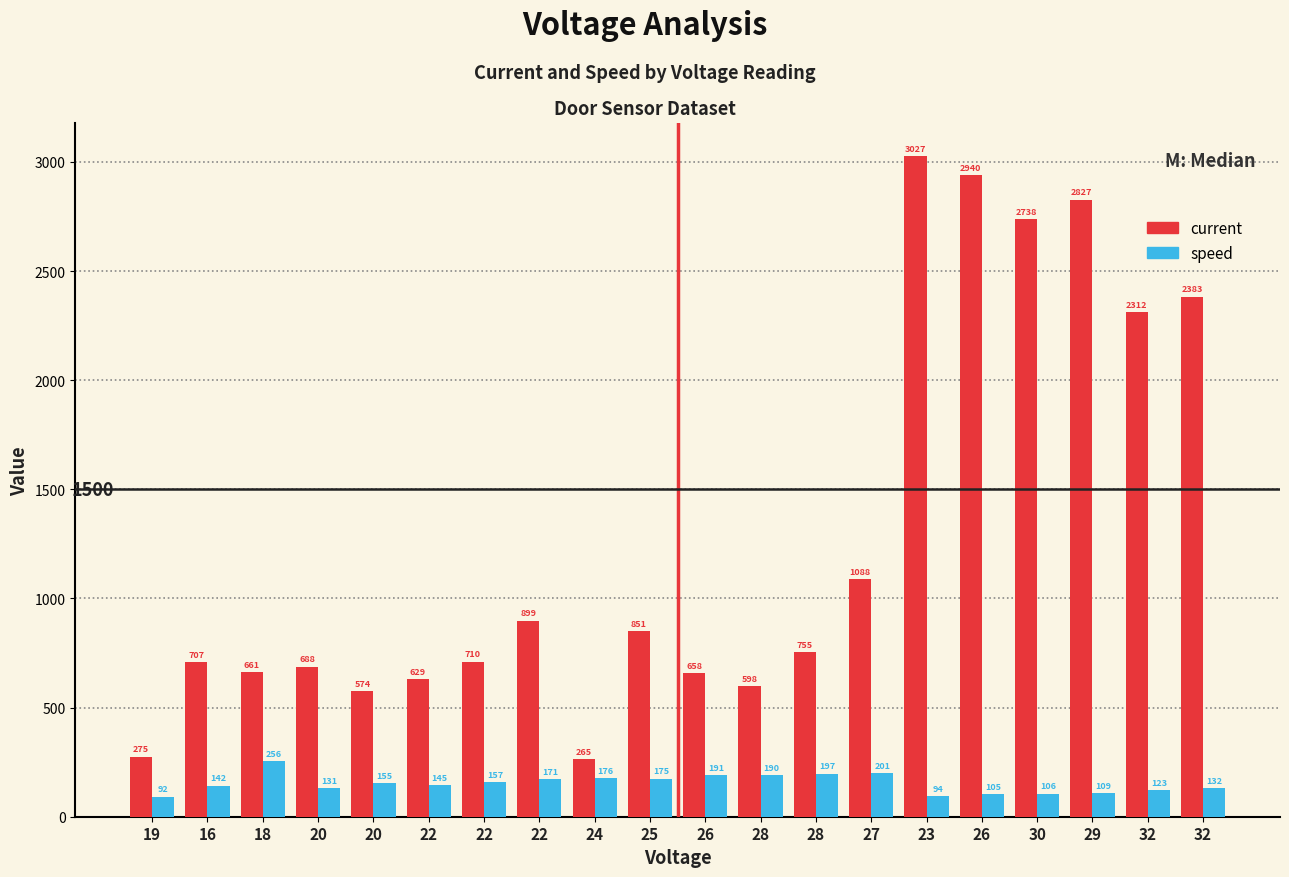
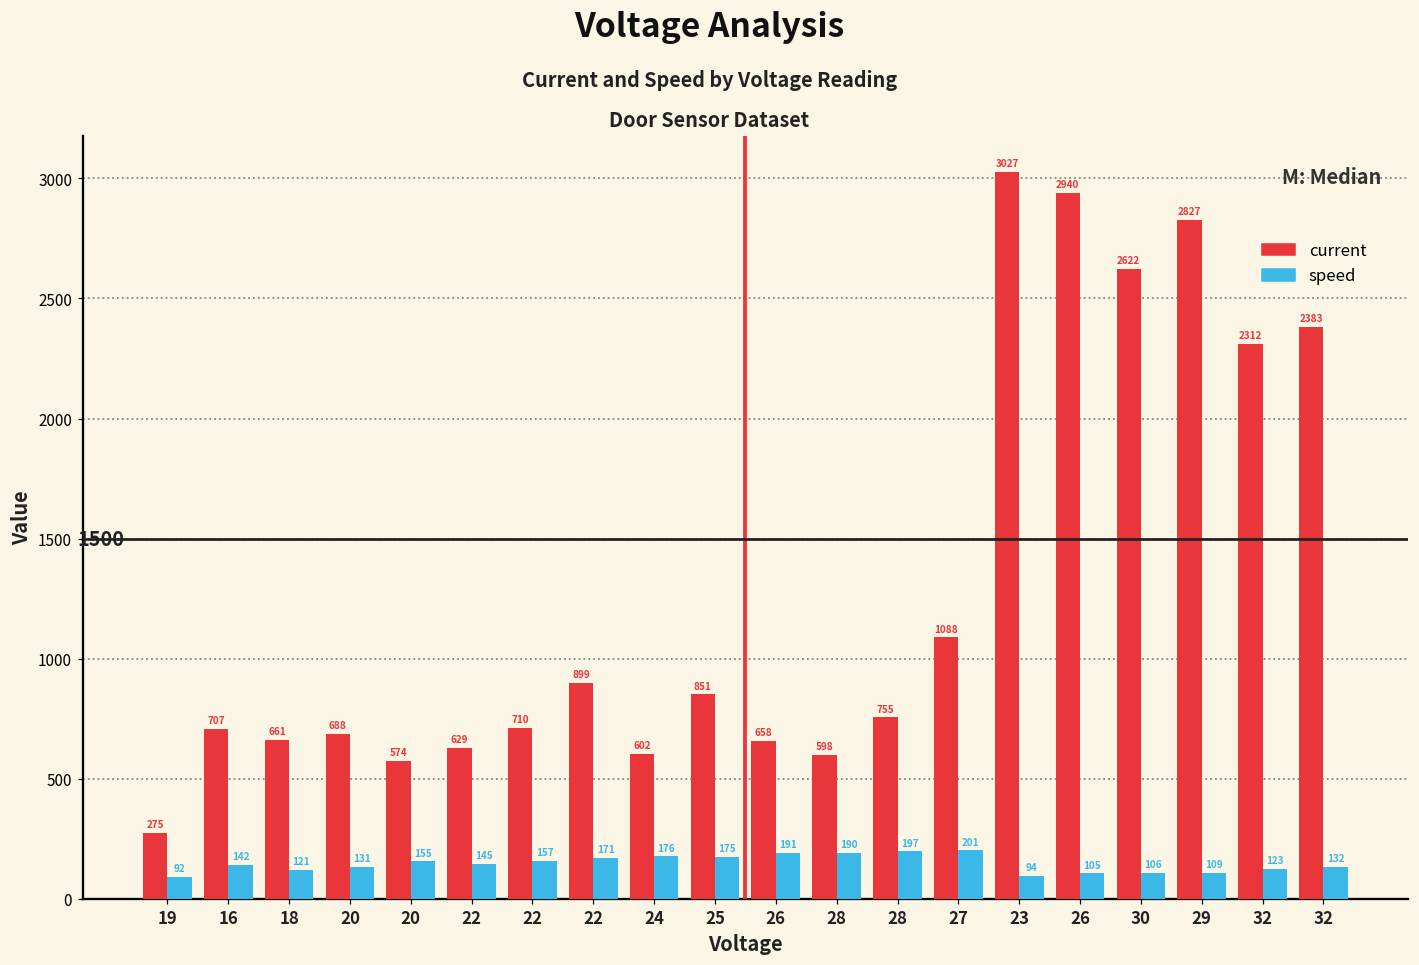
speed, 18: 256 -> 121
current, 24: 265 -> 602
current, 30: 2738 -> 2622
